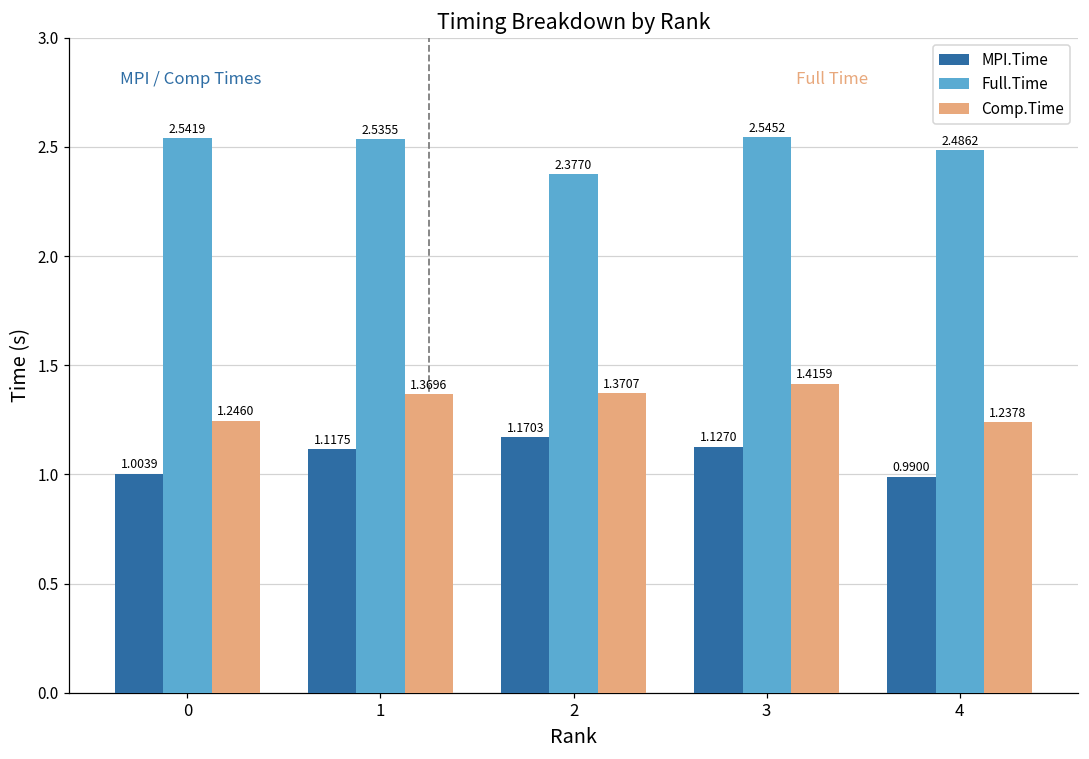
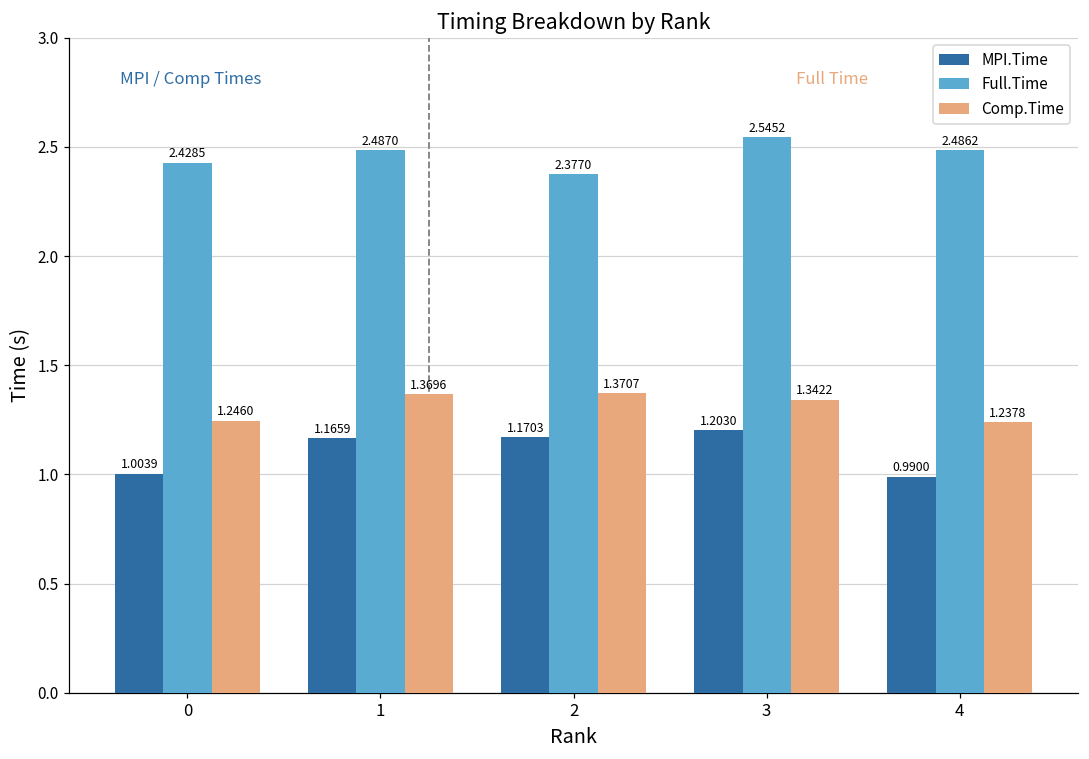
Full.Time, 0: 2.5419 -> 2.4285
MPI.Time, 1: 1.1175 -> 1.1659
Full.Time, 1: 2.5355 -> 2.4870
MPI.Time, 3: 1.1270 -> 1.2030
Comp.Time, 3: 1.4159 -> 1.3422
